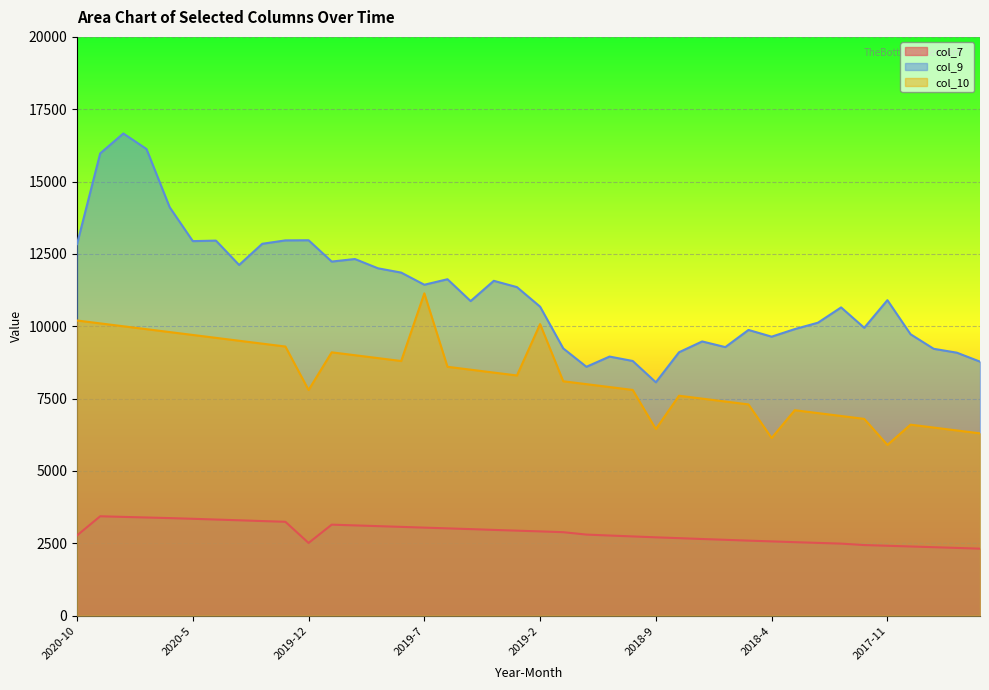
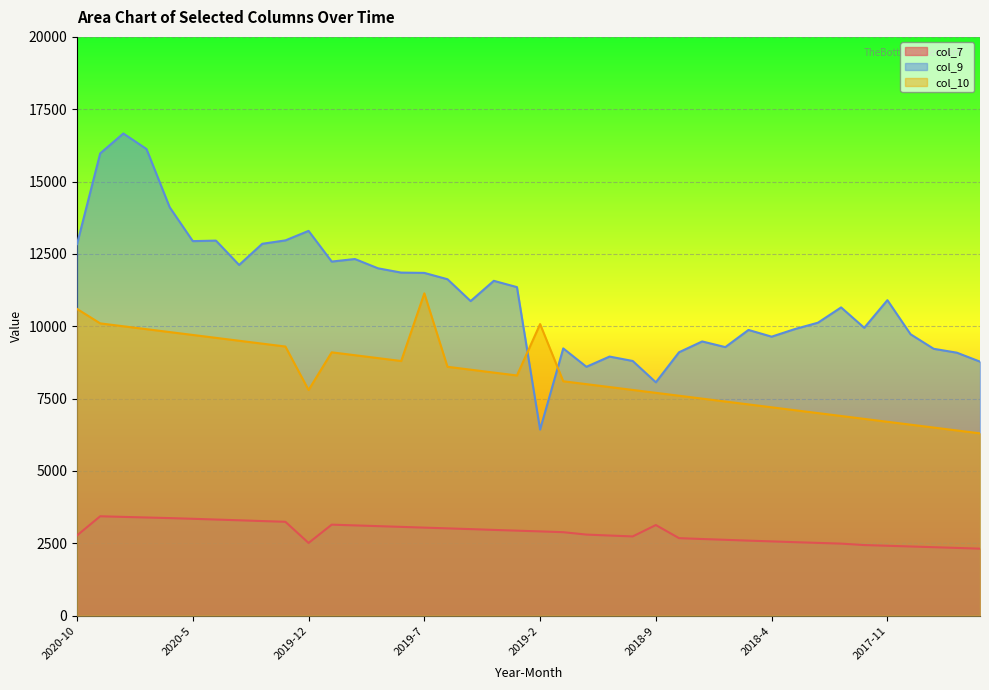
col_10, 2020-10: 10200 -> 10600
col_9, 2019-12: 13000 -> 13300
col_9, 2019-7: 11400 -> 11800
col_9, 2019-2: 10700 -> 6400
col_7, 2018-9: 2700 -> 3100
col_10, 2018-9: 6400 -> 7700
col_10, 2018-4: 6100 -> 7200
col_10, 2017-11: 5900 -> 6700
